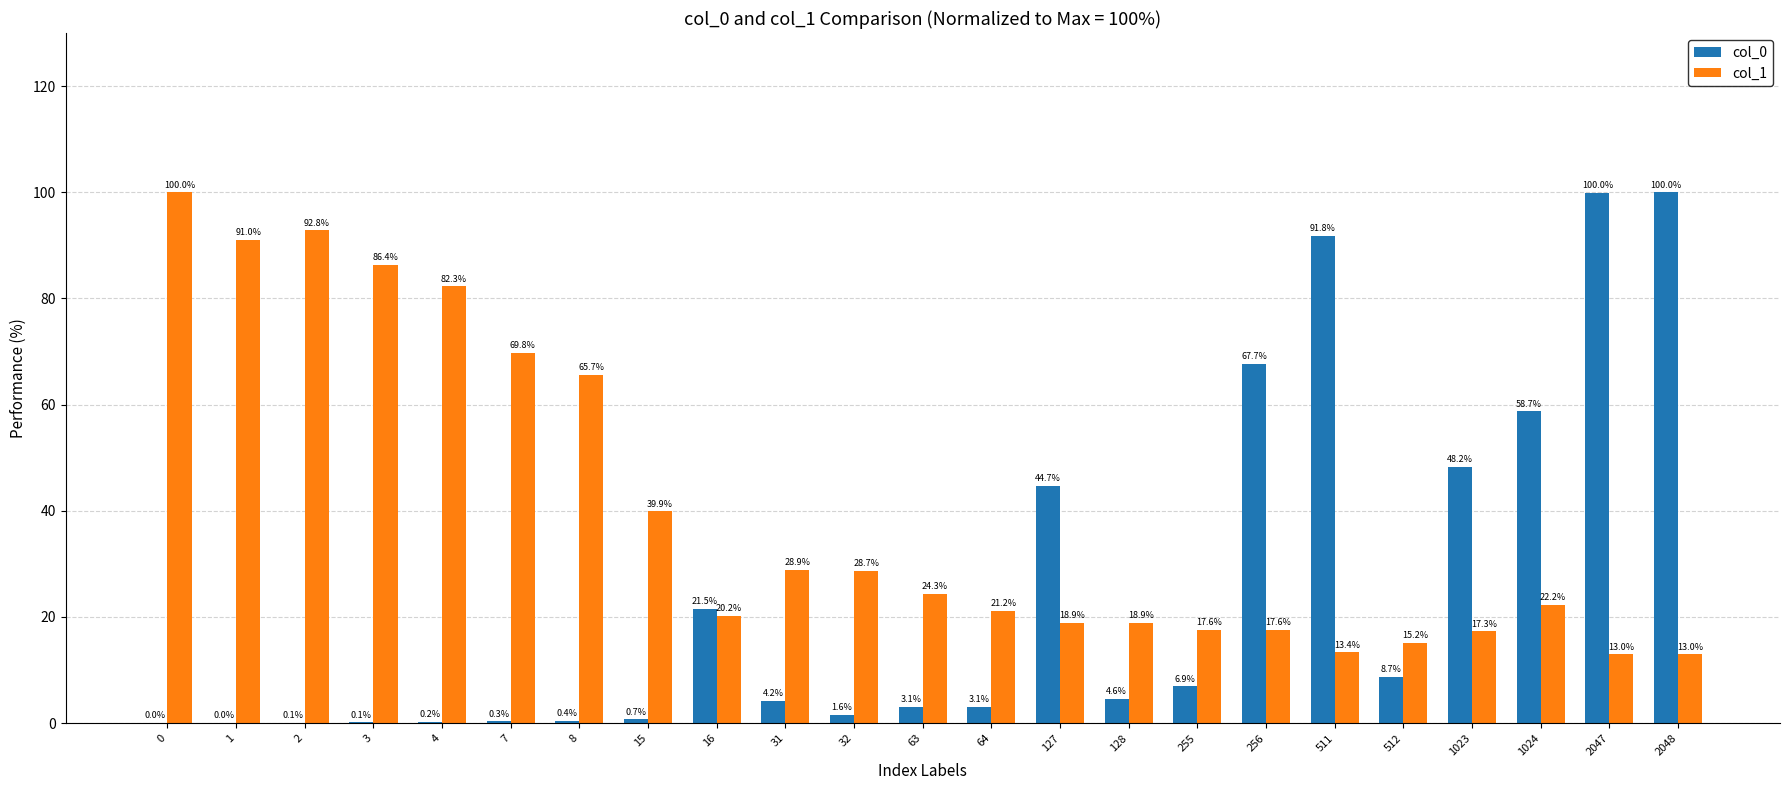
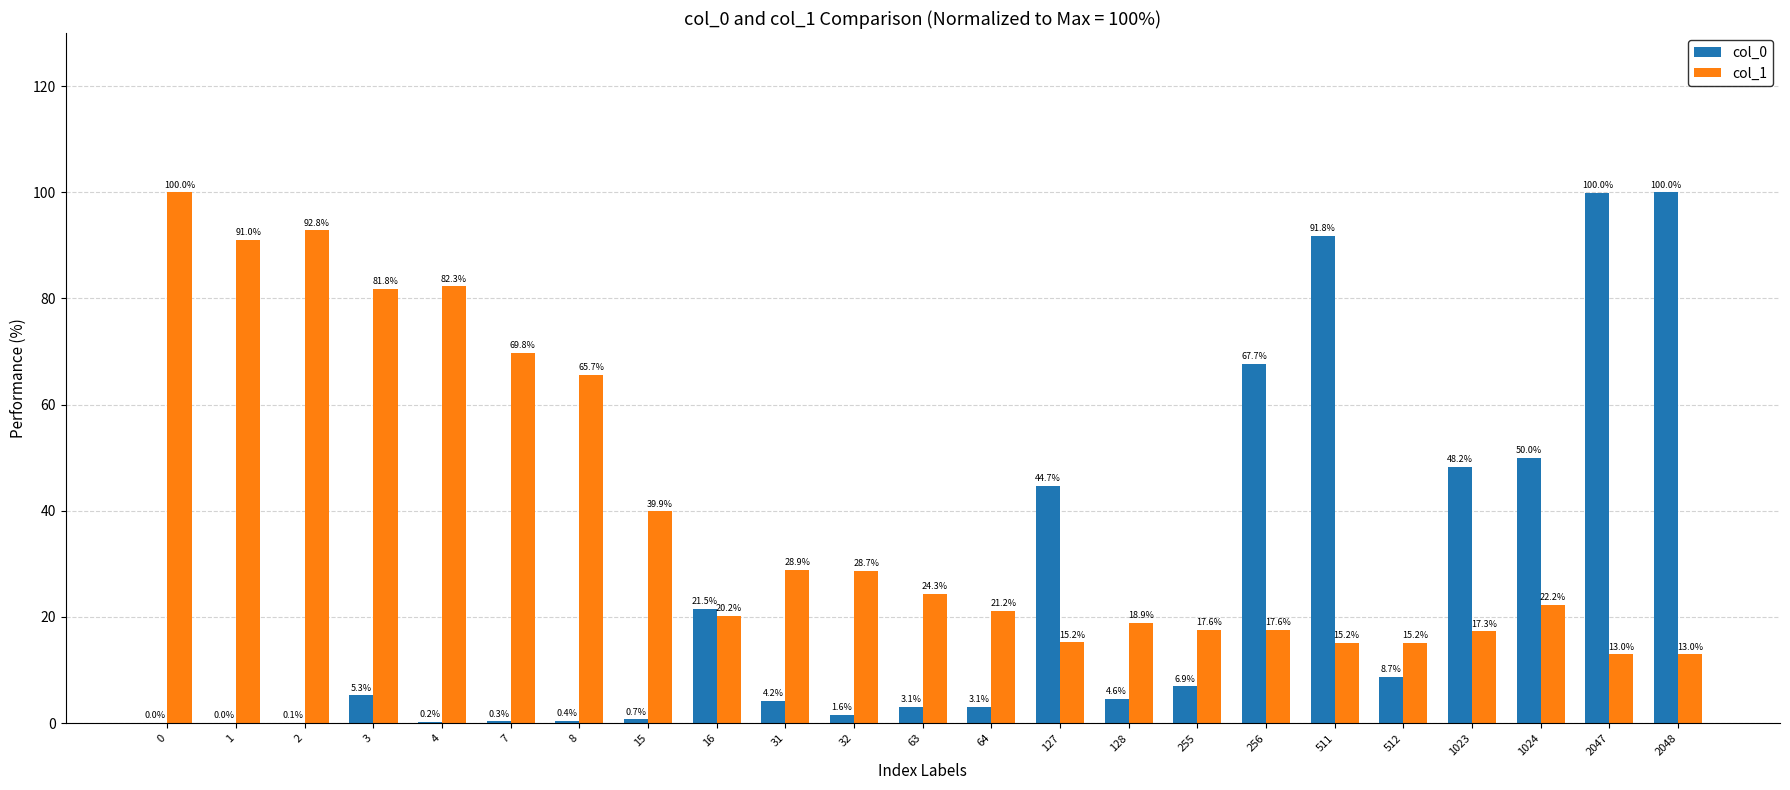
col_0, 3: 0.1% -> 5.3%
col_1, 3: 86.4% -> 81.8%
col_1, 127: 18.9% -> 15.2%
col_1, 511: 13.4% -> 15.2%
col_0, 1024: 58.7% -> 50.0%
